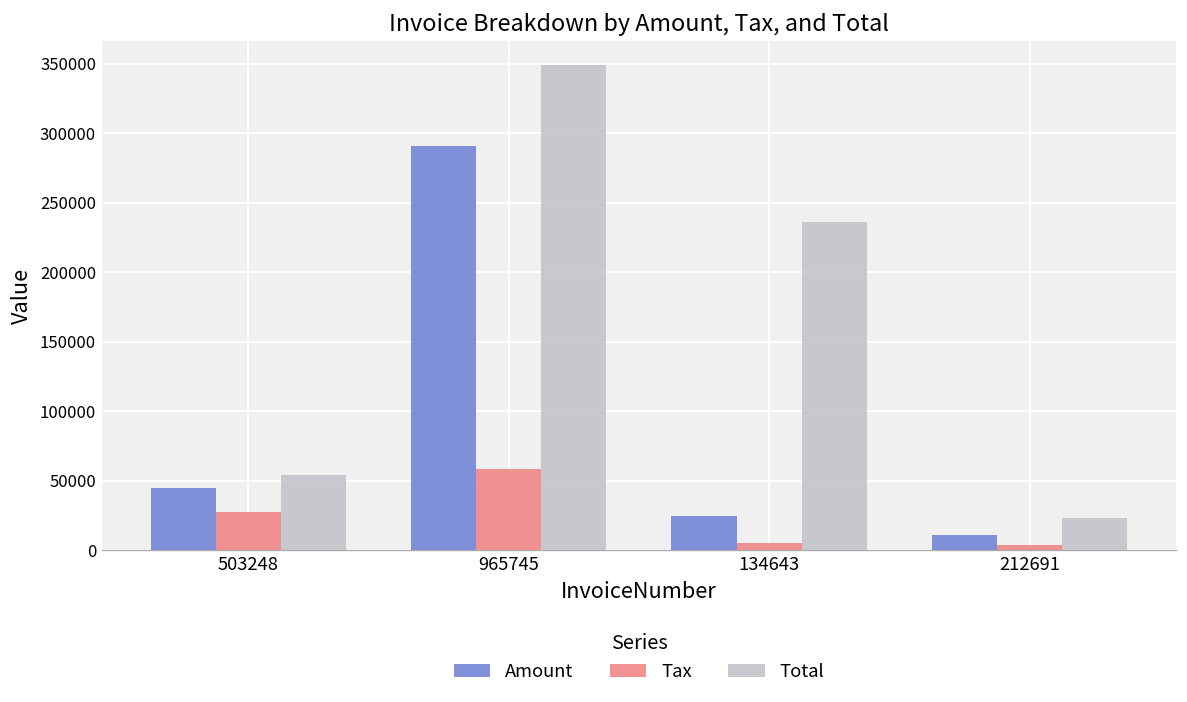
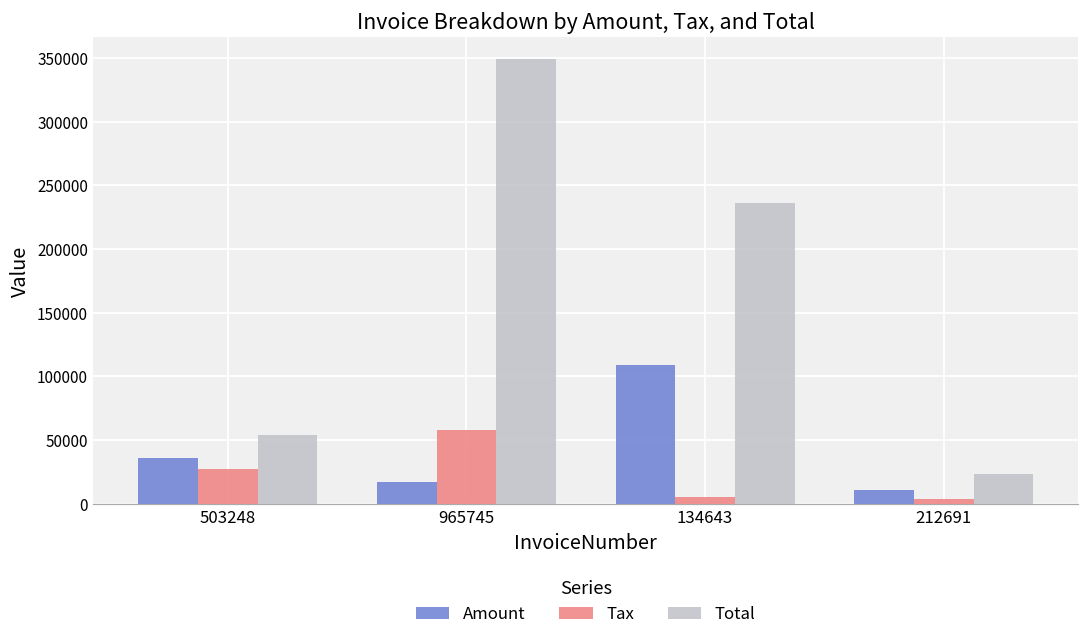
Amount, 503248: 45000 -> 36000
Amount, 965745: 291000 -> 17000
Amount, 134643: 25000 -> 109000
